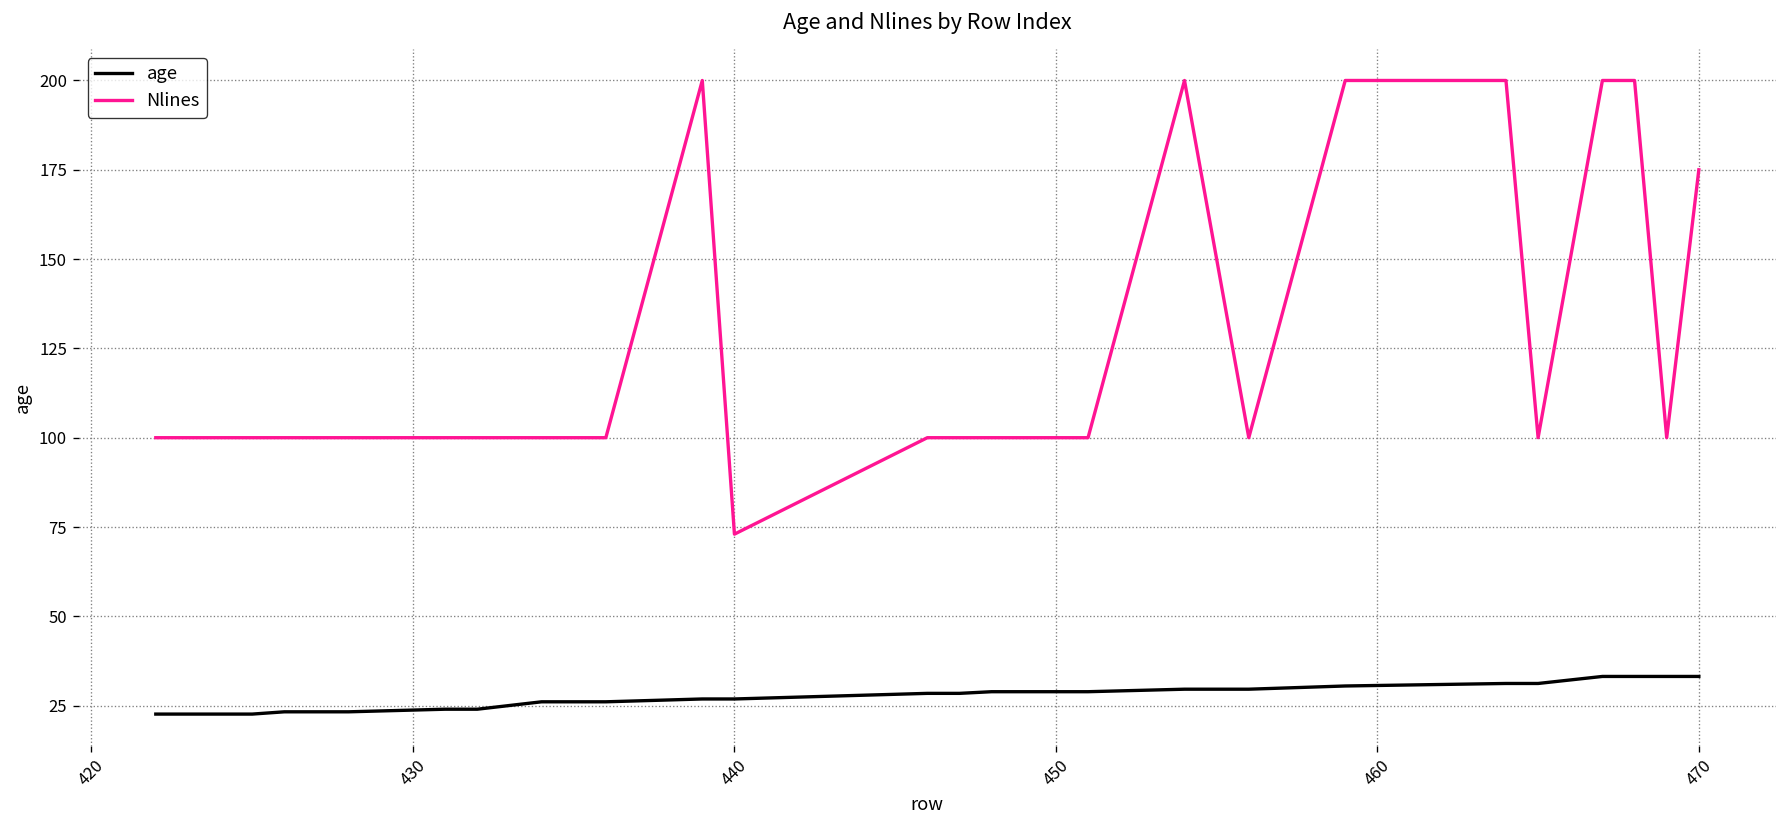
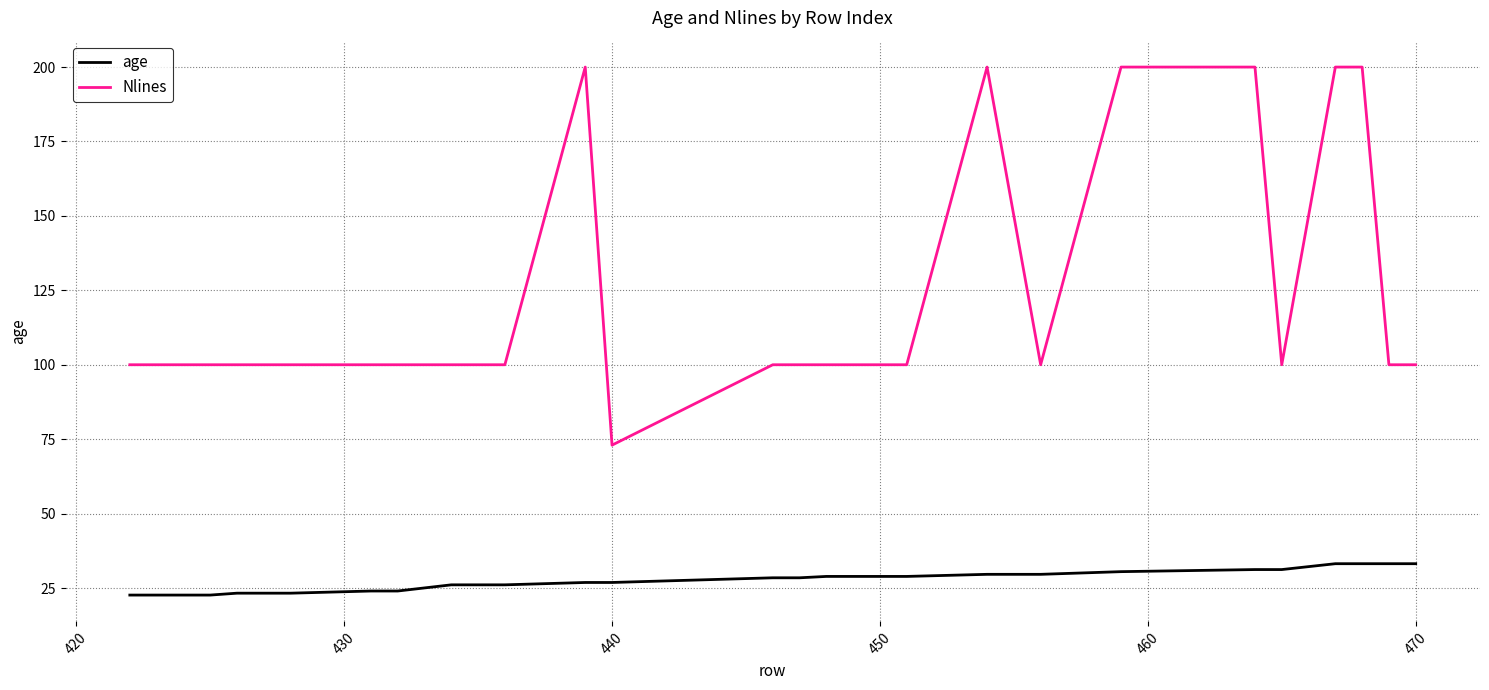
Nlines, 470: 175 -> 100
